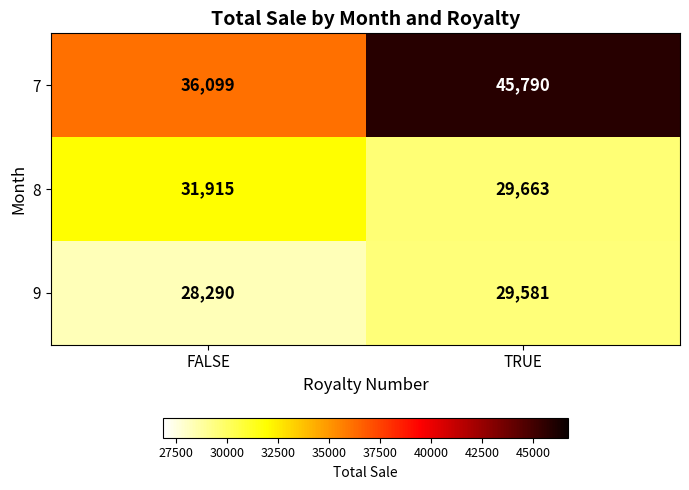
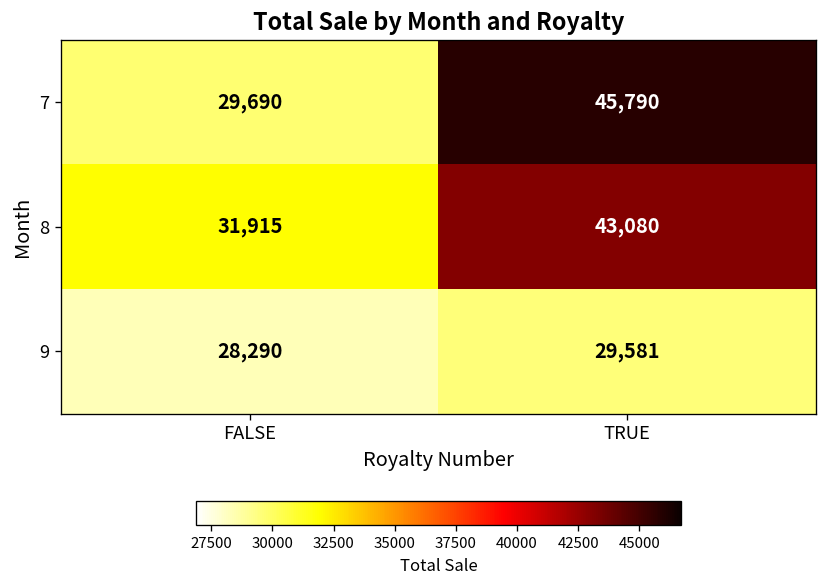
7, FALSE: 36,099 -> 29,690
8, TRUE: 29,663 -> 43,080
